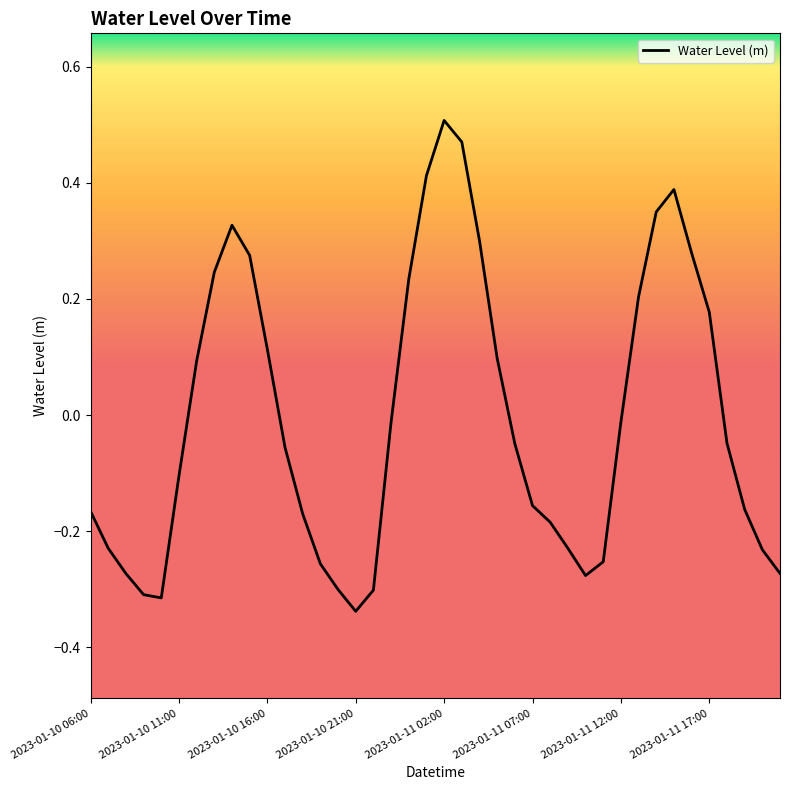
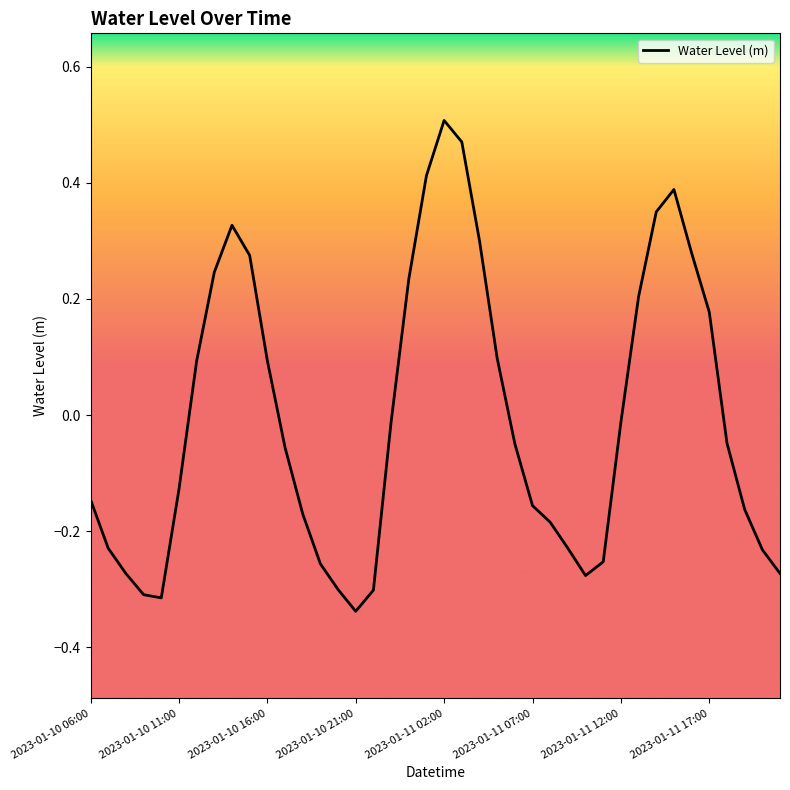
2023-01-10 06:00: -0.17 -> -0.15
2023-01-10 11:00: -0.10 -> -0.13
2023-01-10 16:00: 0.11 -> 0.09
